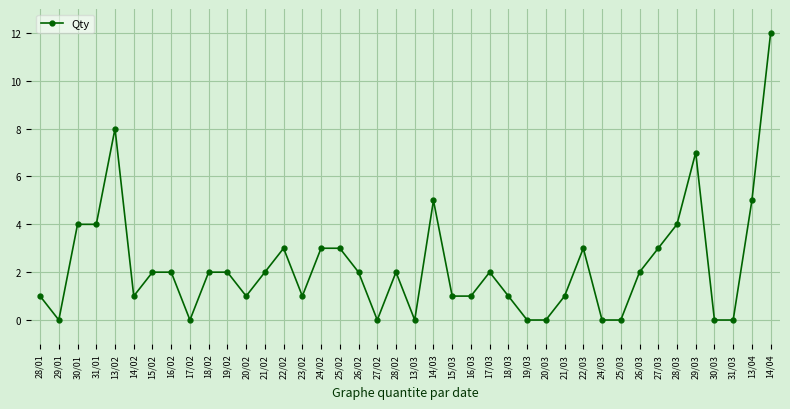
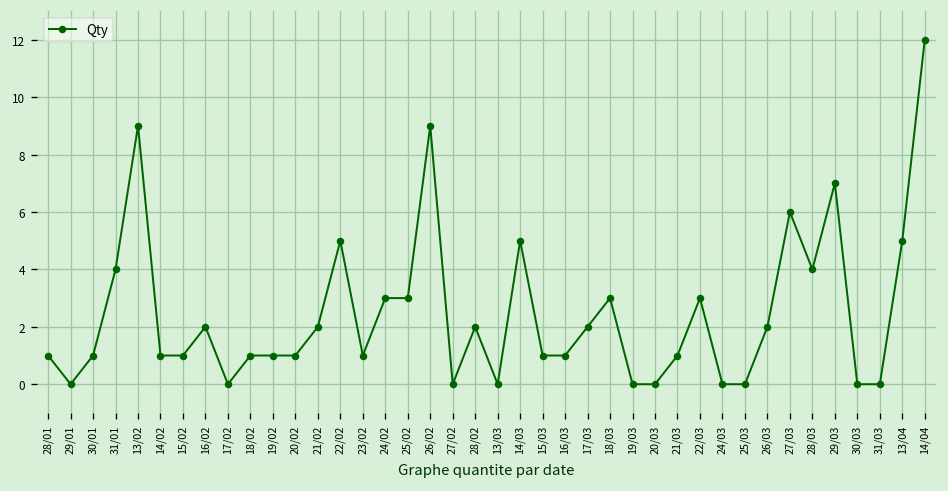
30/01: 4 -> 1
13/02: 8 -> 9
15/02: 2 -> 1
18/02: 2 -> 1
19/02: 2 -> 1
22/02: 3 -> 5
26/02: 2 -> 9
18/03: 1 -> 3
27/03: 3 -> 6
